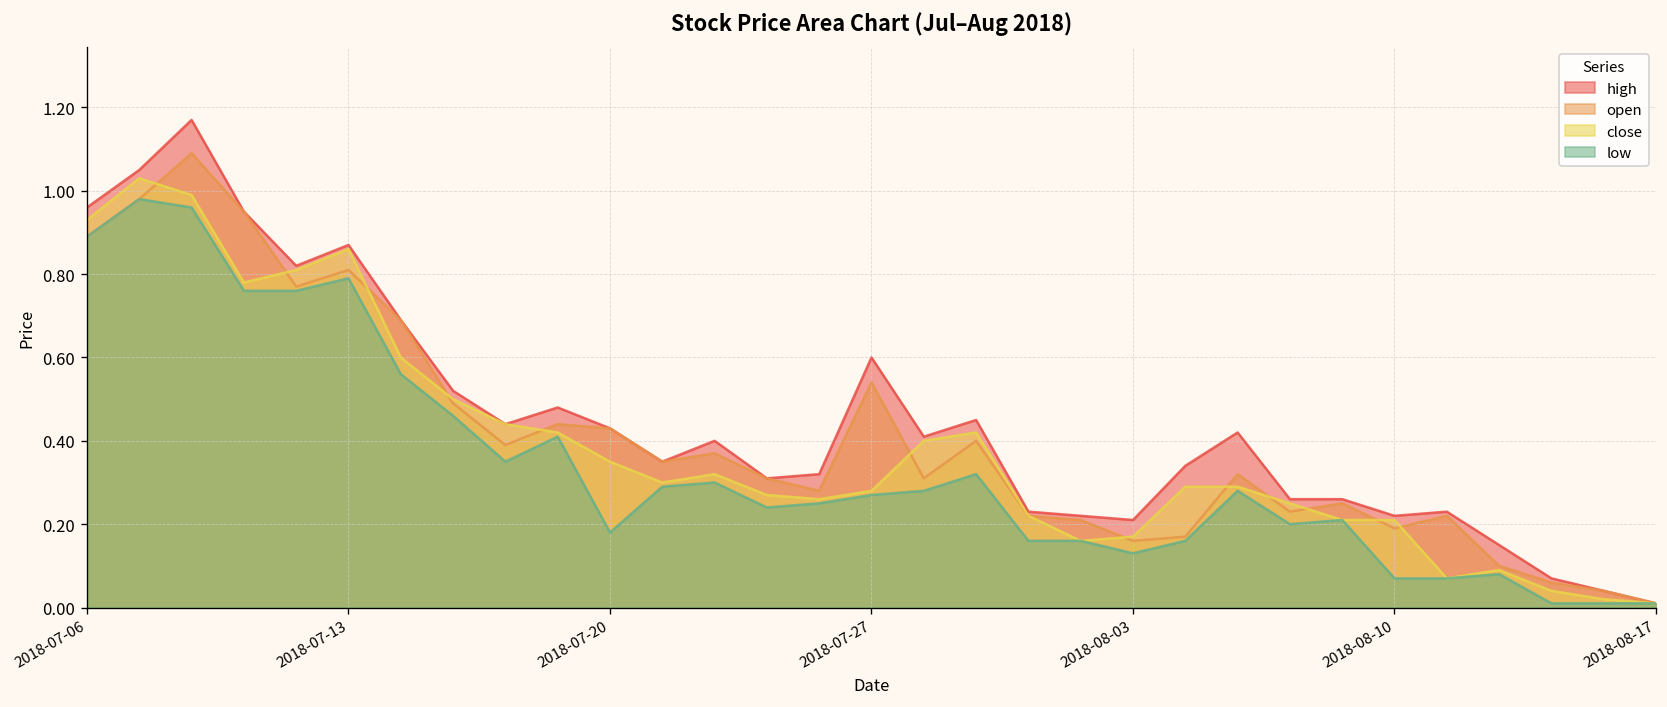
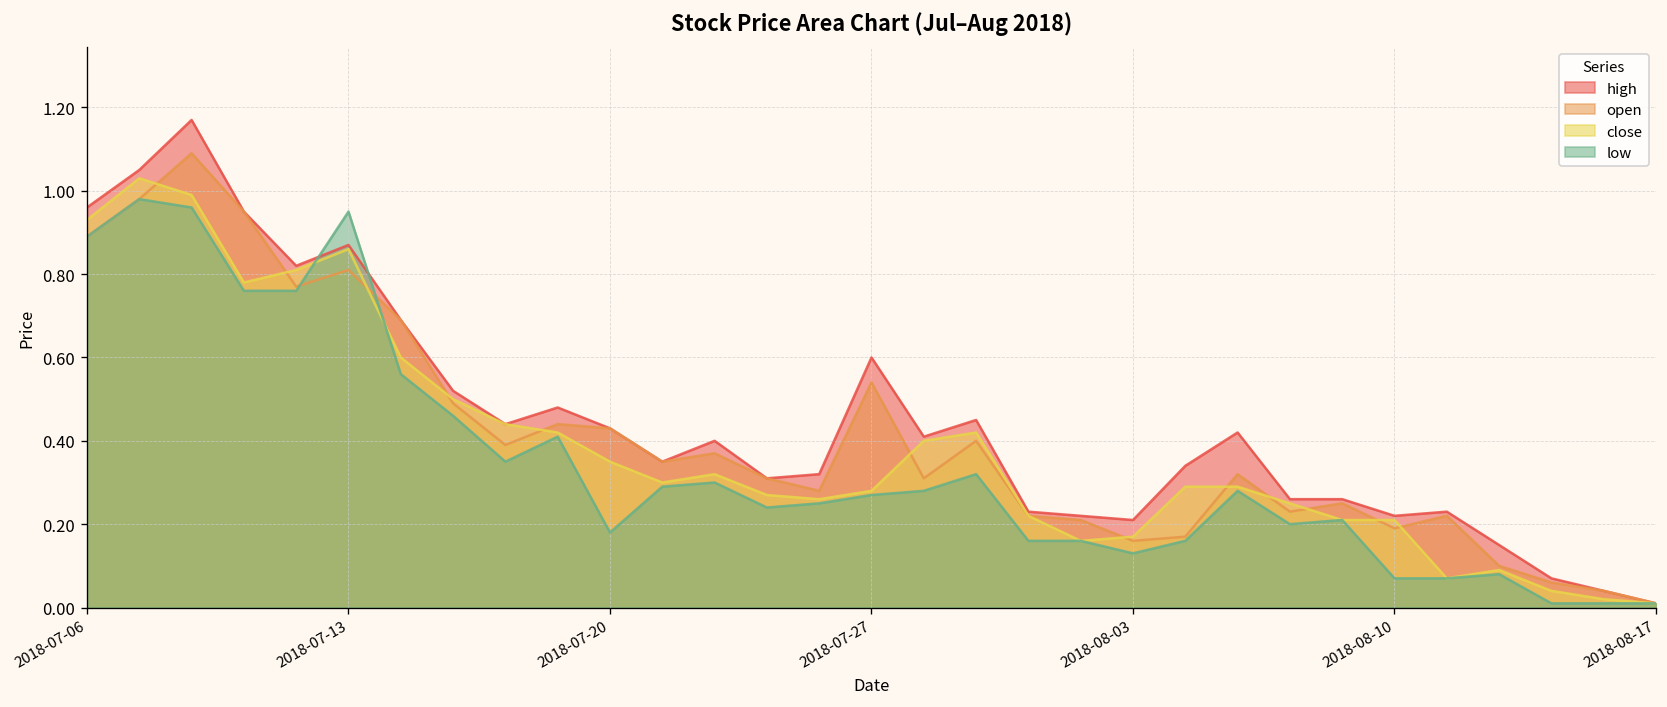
low, 2018-07-13: 0.79 -> 0.95
